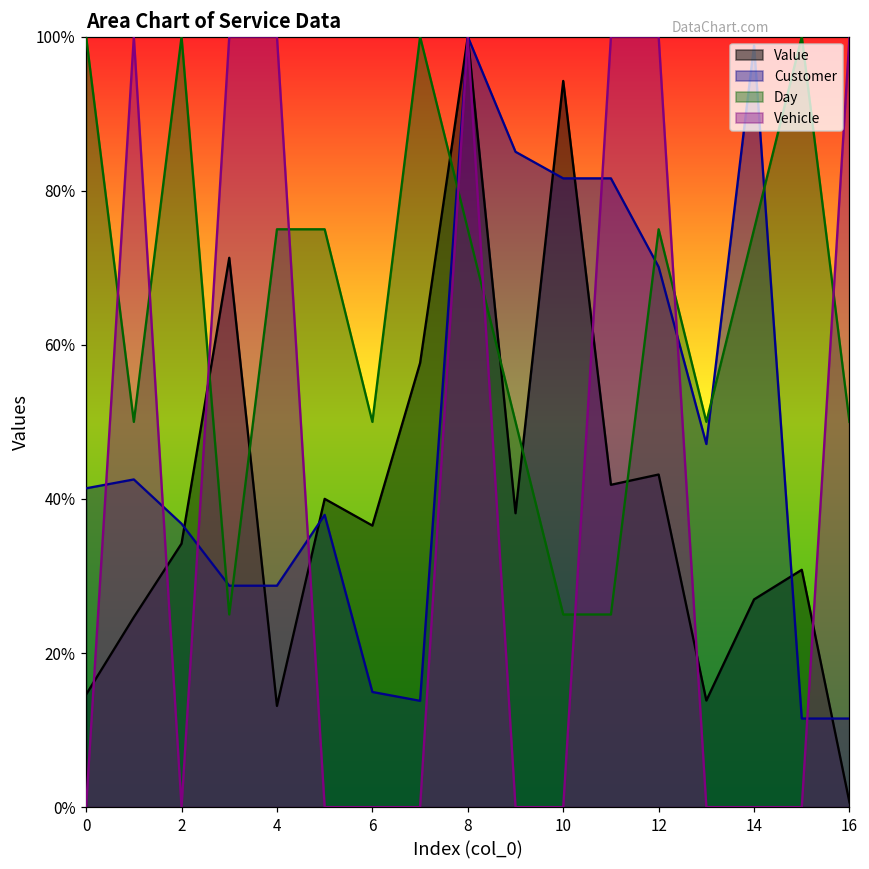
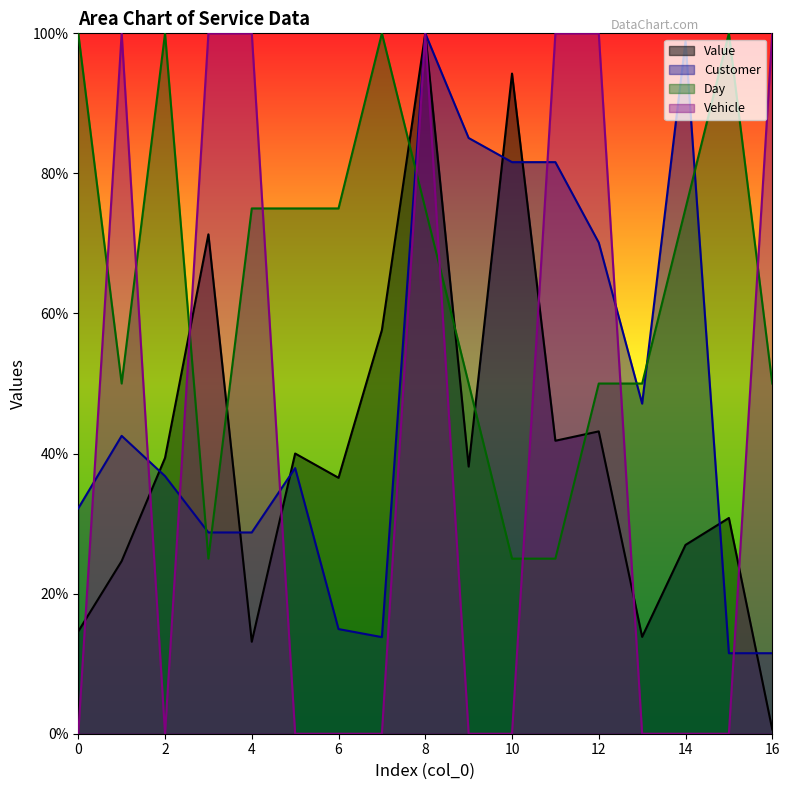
Customer, 0: 41% -> 32%
Value, 2: 34% -> 39%
Day, 6: 50% -> 75%
Day, 12: 75% -> 50%
